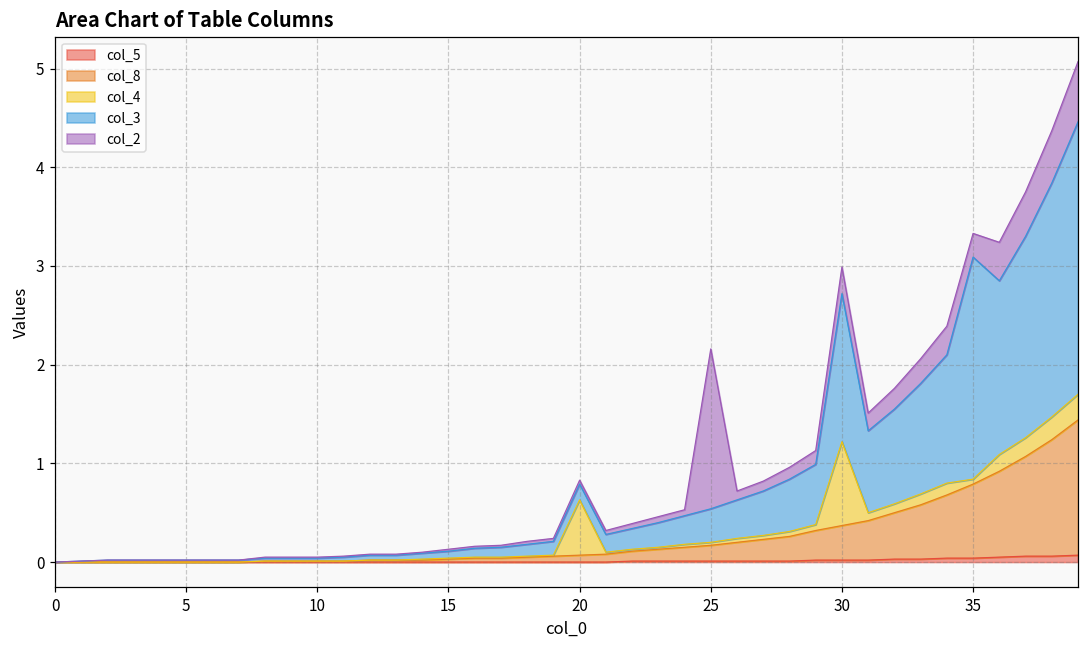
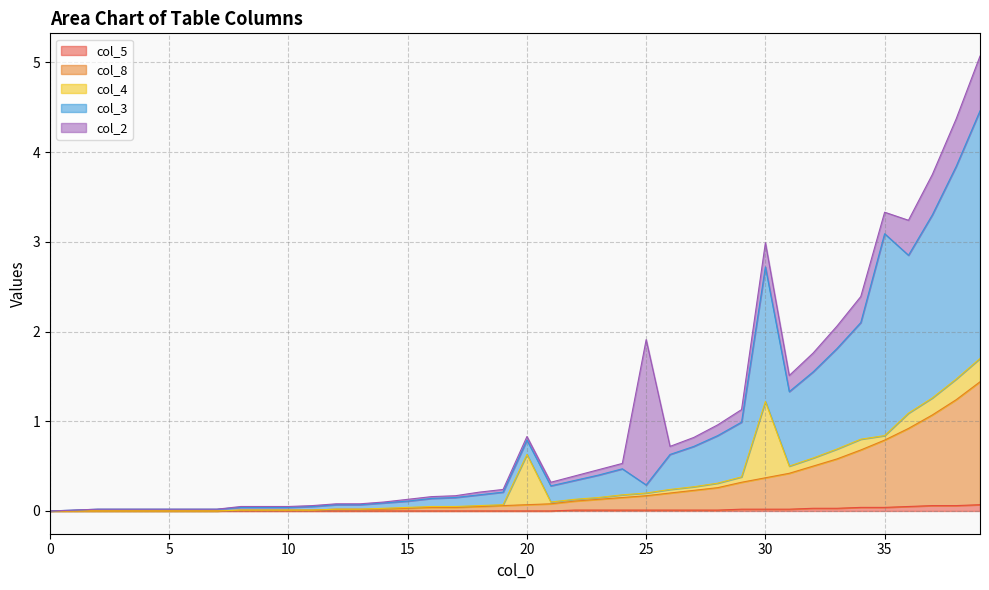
col_3, 25: 0.3 -> 0.1
